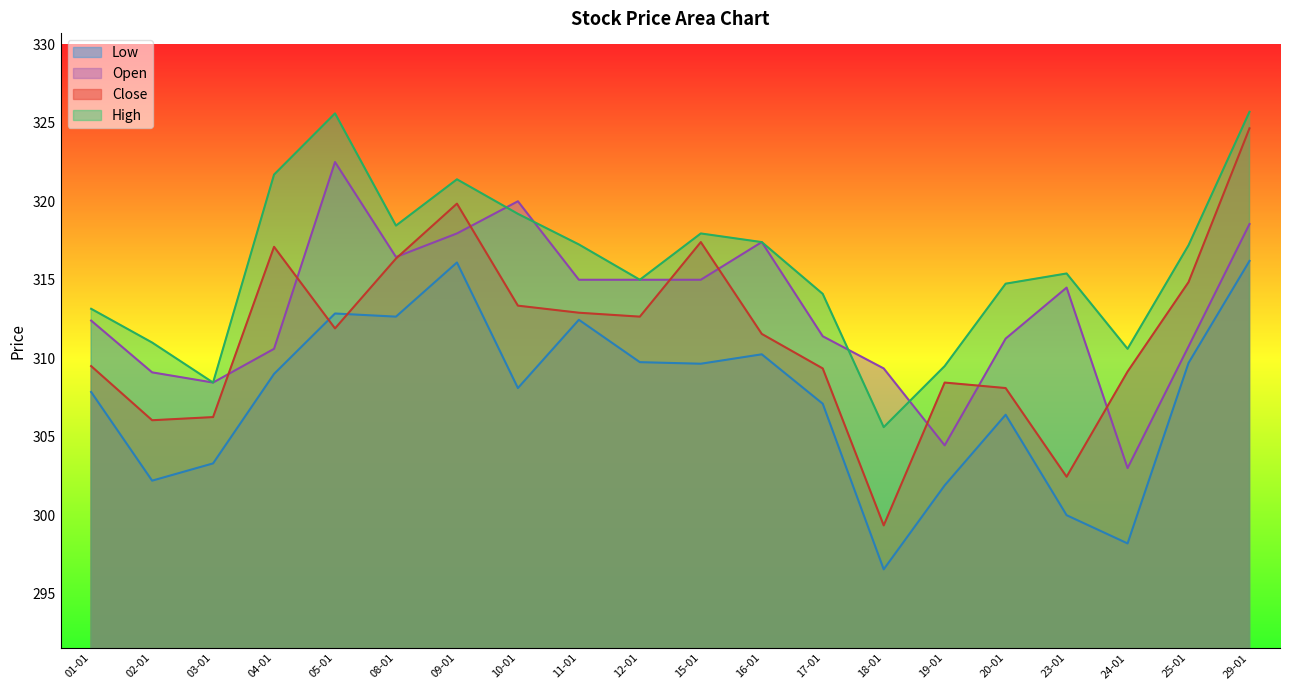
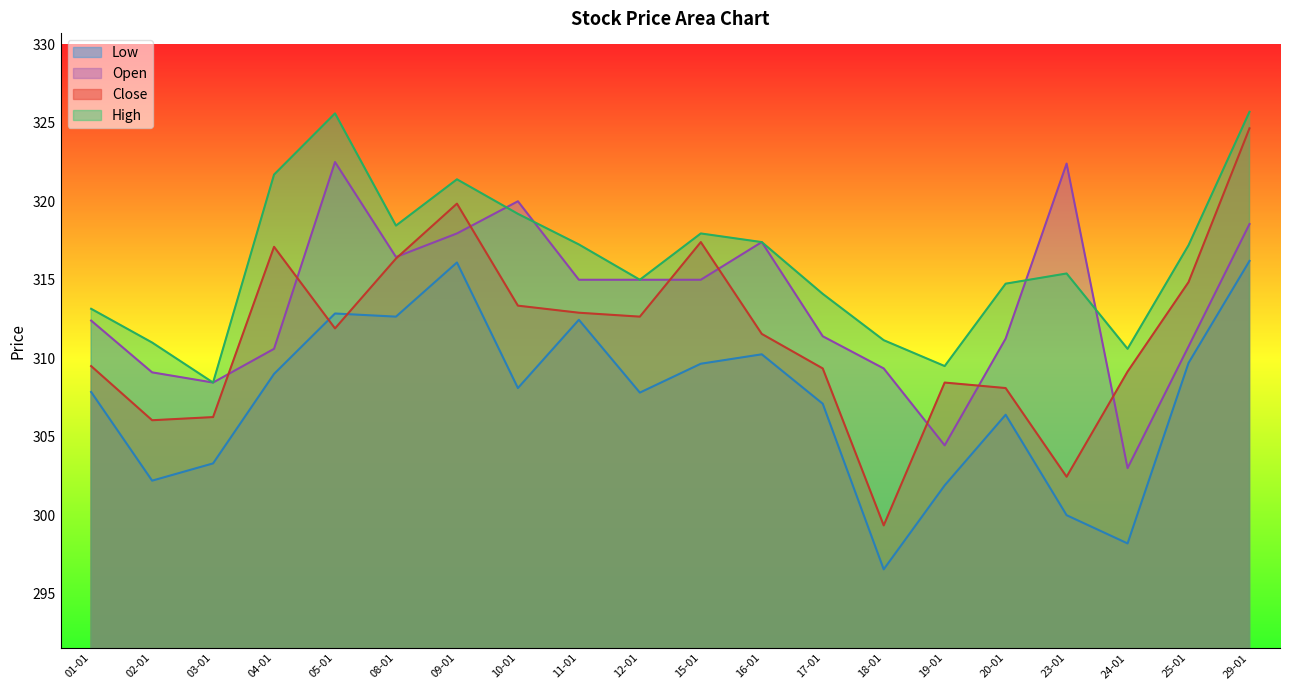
Low, 12-01: 309.8 -> 307.8
High, 18-01: 305.6 -> 311.2
Open, 23-01: 314.5 -> 322.4
